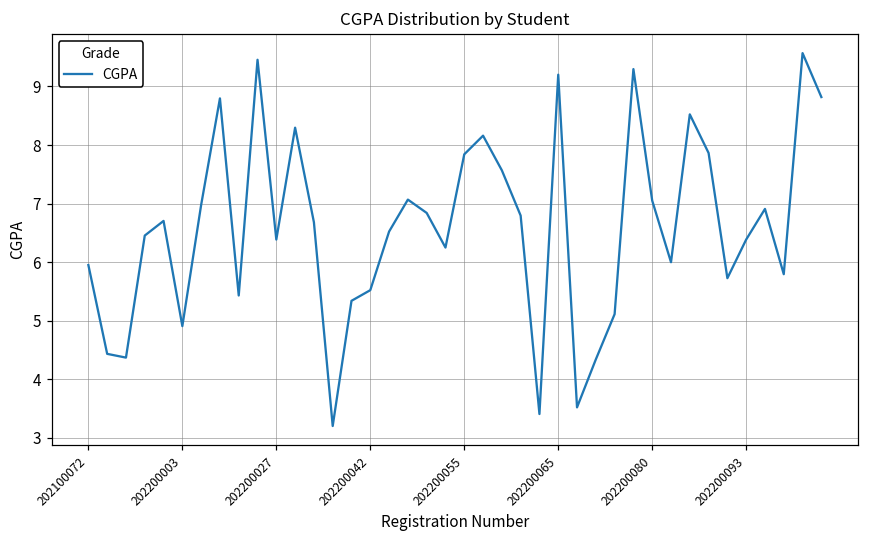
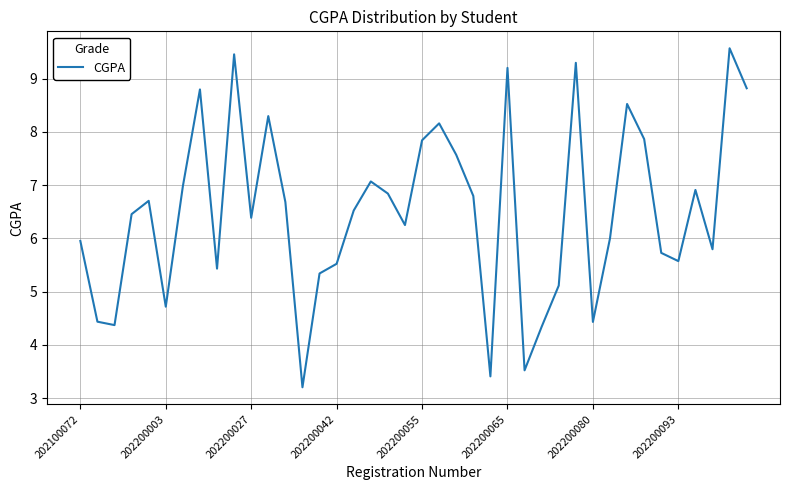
202200003: 4.9 -> 4.7
202200080: 7.1 -> 4.4
202200093: 6.4 -> 5.6
